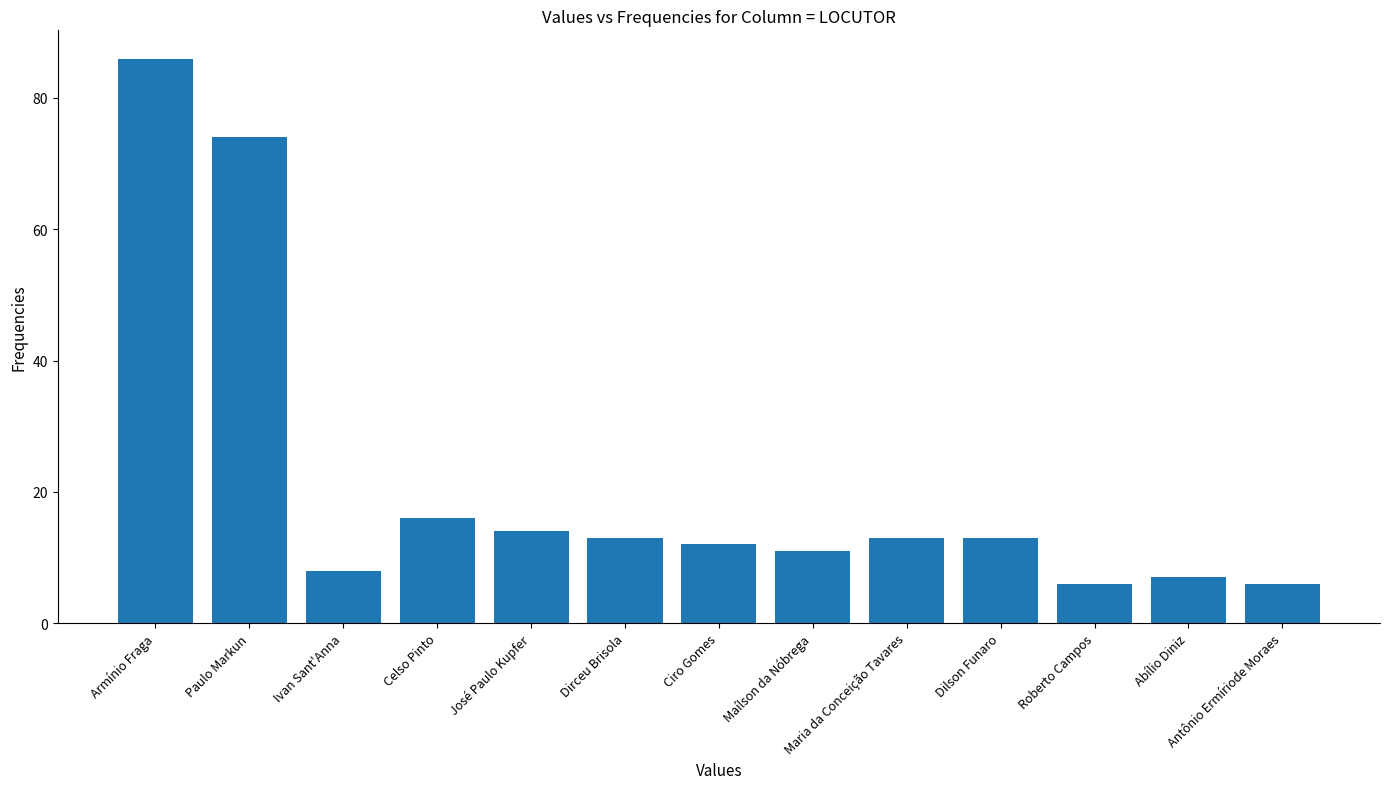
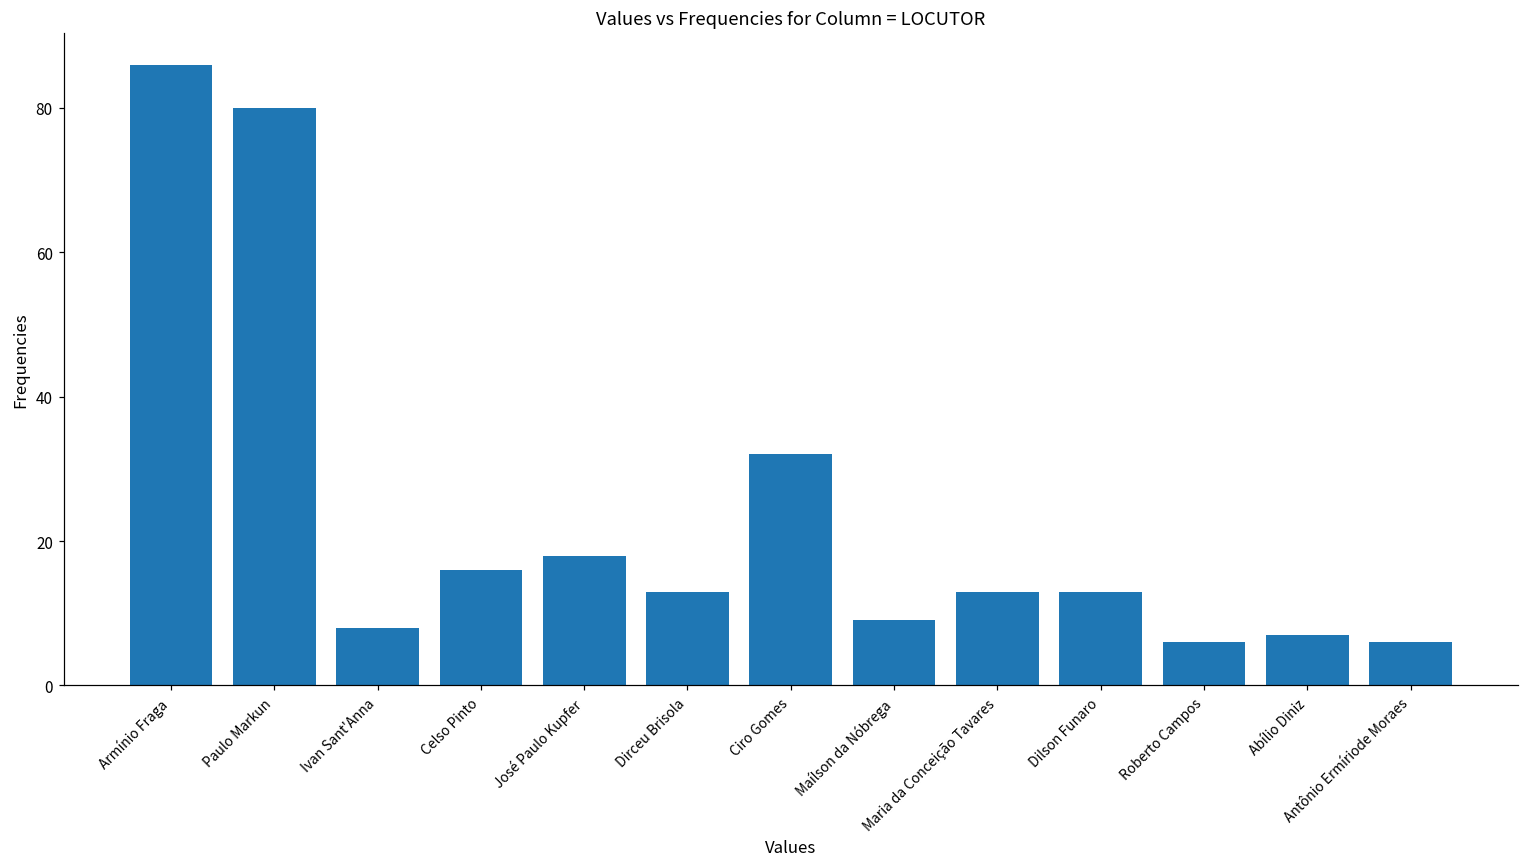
Paulo Markun: 74 -> 80
José Paulo Kupfer: 14 -> 18
Ciro Gomes: 12 -> 32
Maílson da Nóbrega: 11 -> 9
